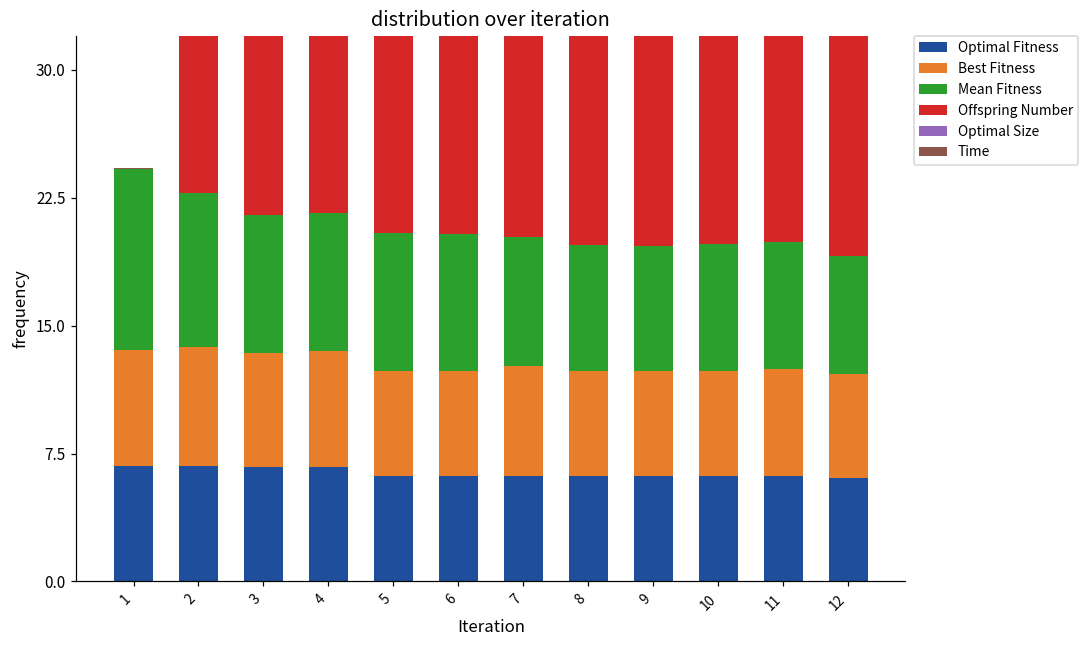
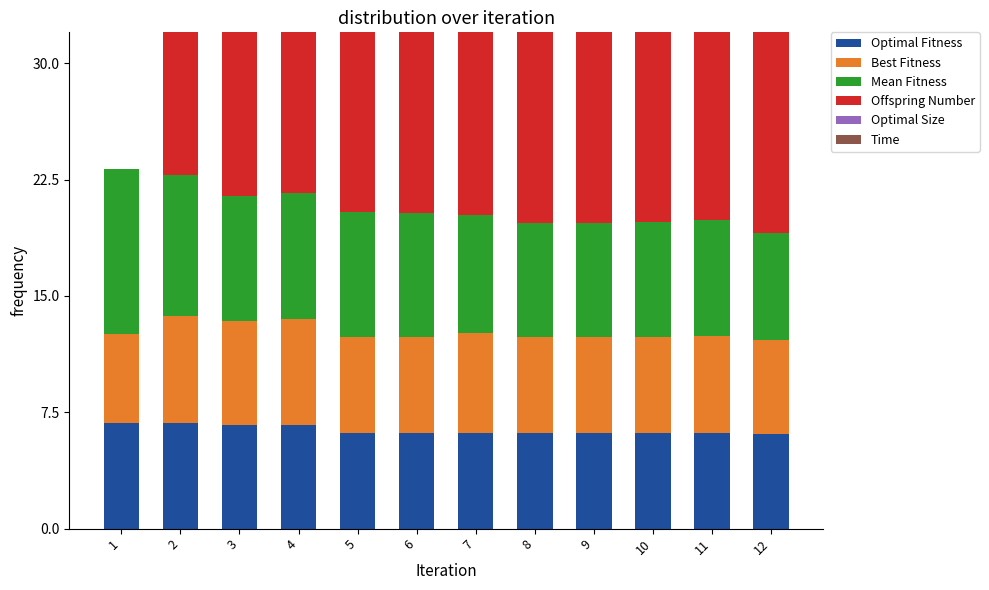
Best Fitness, 1: 6.8 -> 5.8
